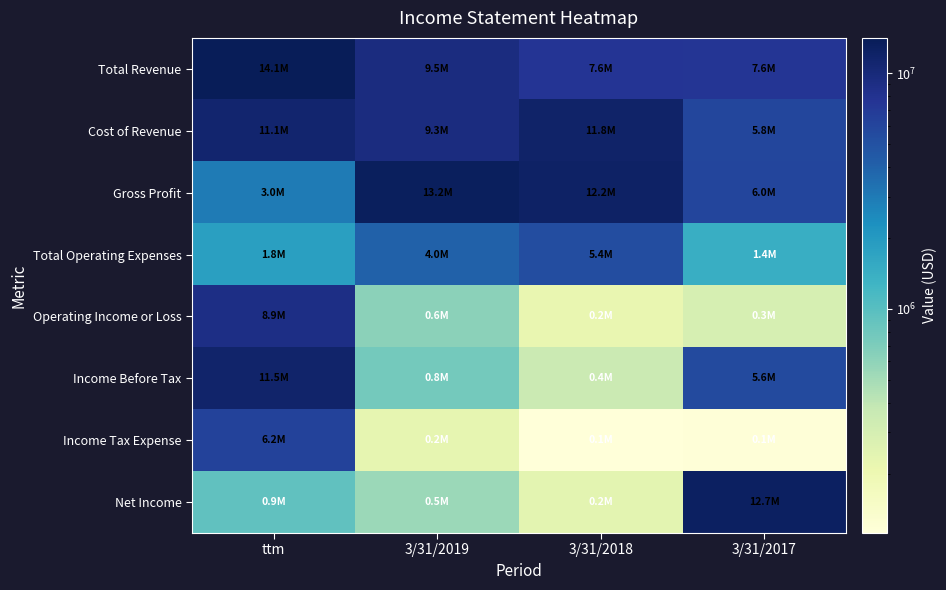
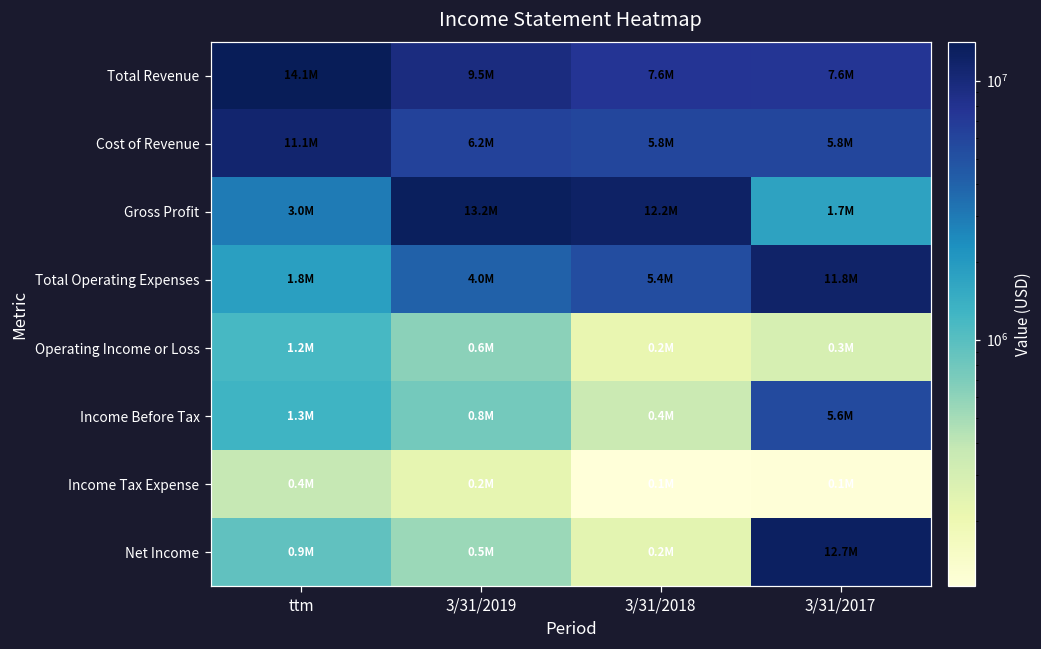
Cost of Revenue, 3/31/2019: 9.3M -> 6.2M
Cost of Revenue, 3/31/2018: 11.8M -> 5.8M
Gross Profit, 3/31/2017: 6.0M -> 1.7M
Total Operating Expenses, 3/31/2017: 1.4M -> 11.8M
Operating Income or Loss, ttm: 8.9M -> 1.2M
Income Before Tax, ttm: 11.5M -> 1.3M
Income Tax Expense, ttm: 6.2M -> 0.4M
